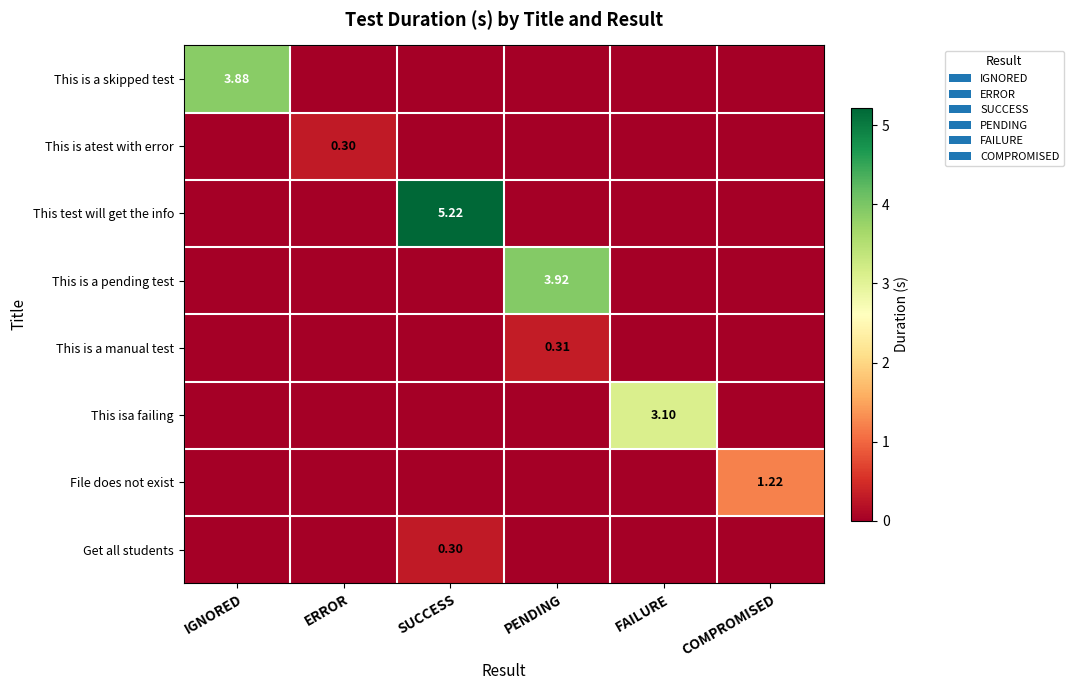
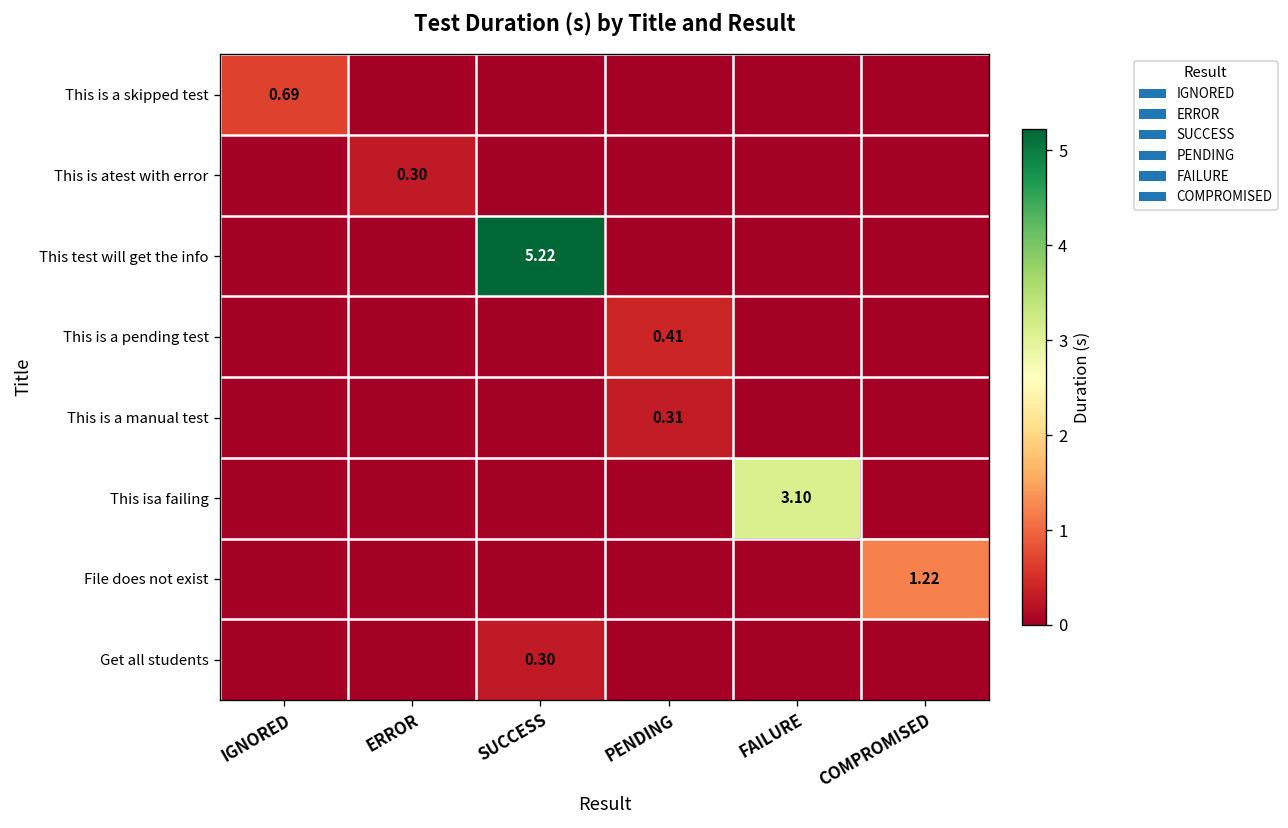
This is a skipped test, IGNORED: 3.88 -> 0.69
This is a pending test, PENDING: 3.92 -> 0.41
